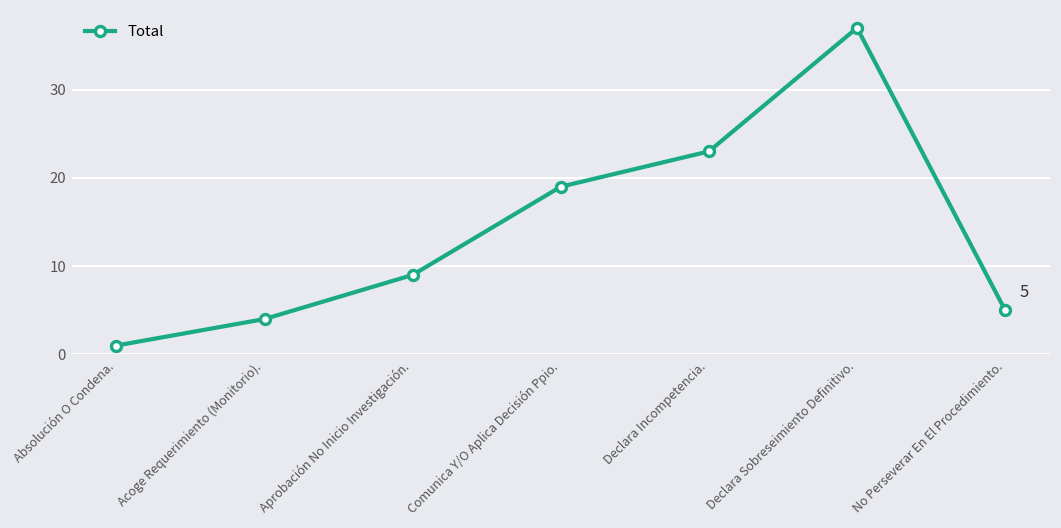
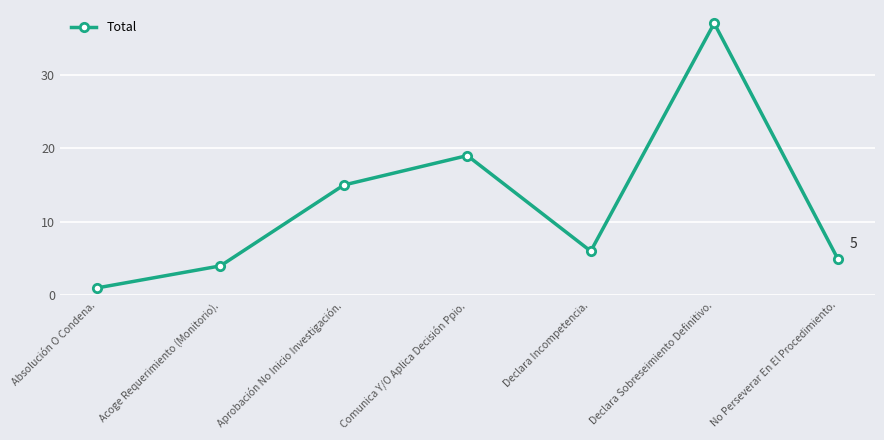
Aprobación No Inicio Investigación.: 9 -> 15
Declara Incompetencia.: 23 -> 6
